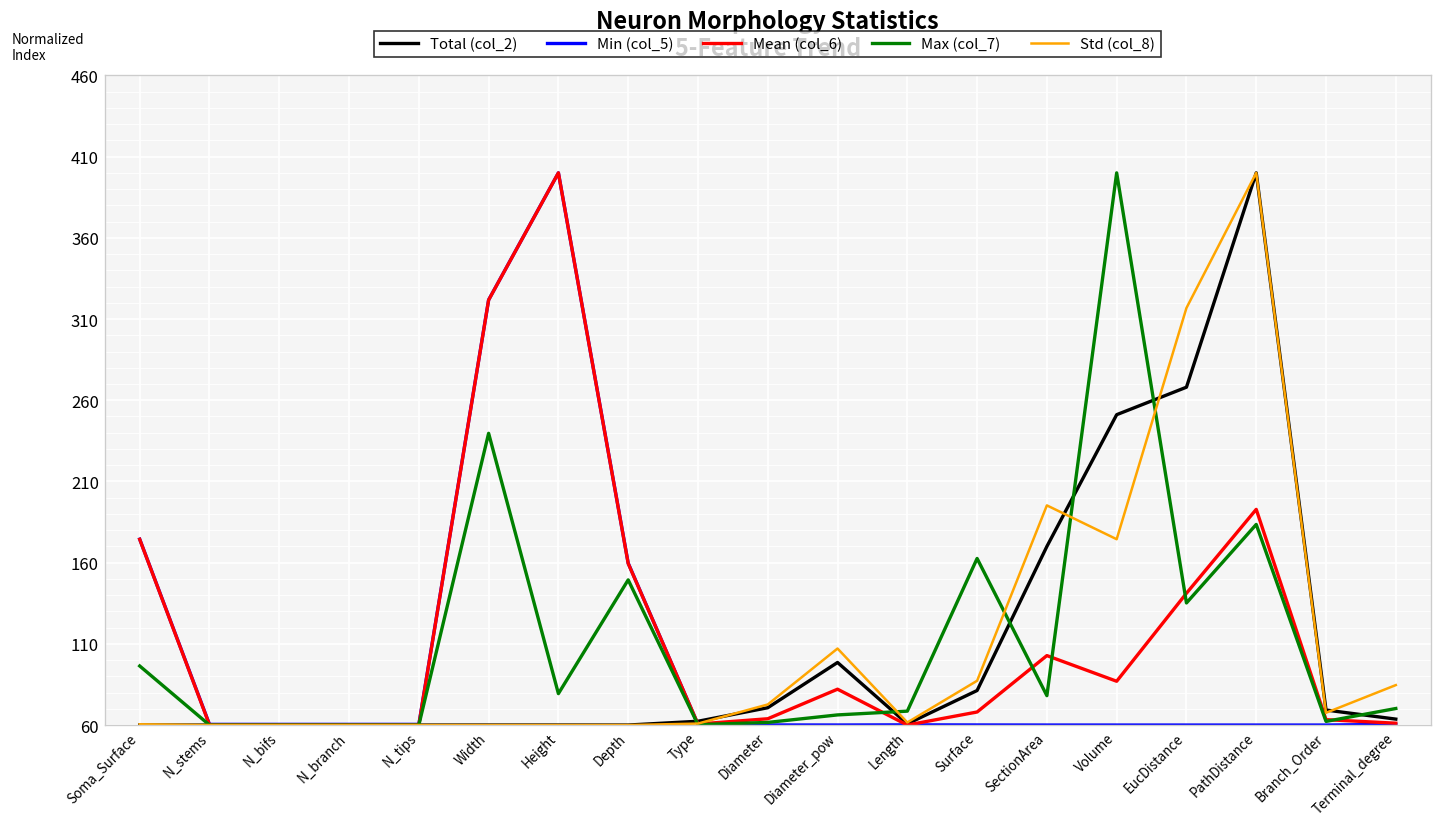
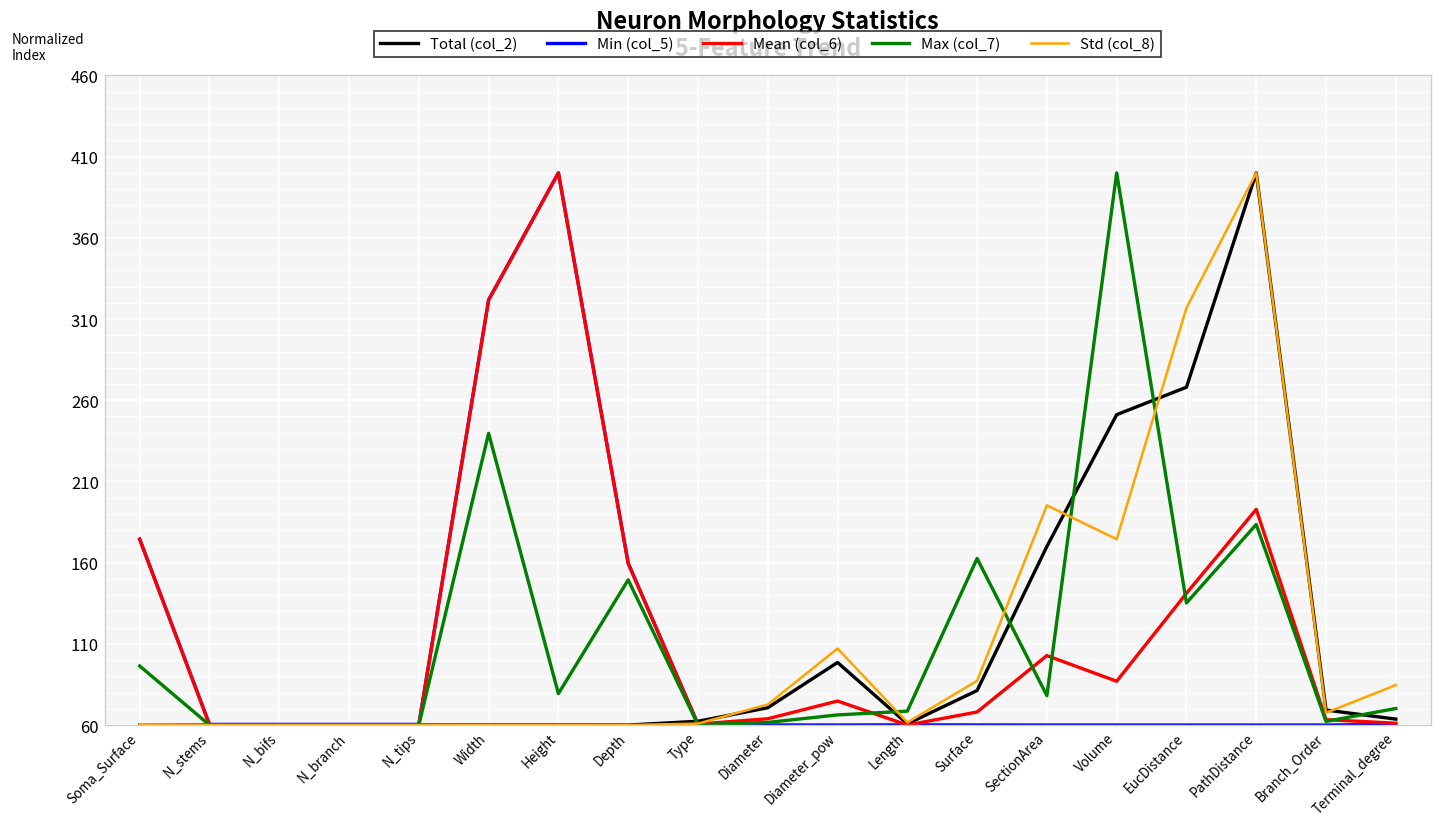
Mean (col_6), Diameter_pow: 82 -> 75
